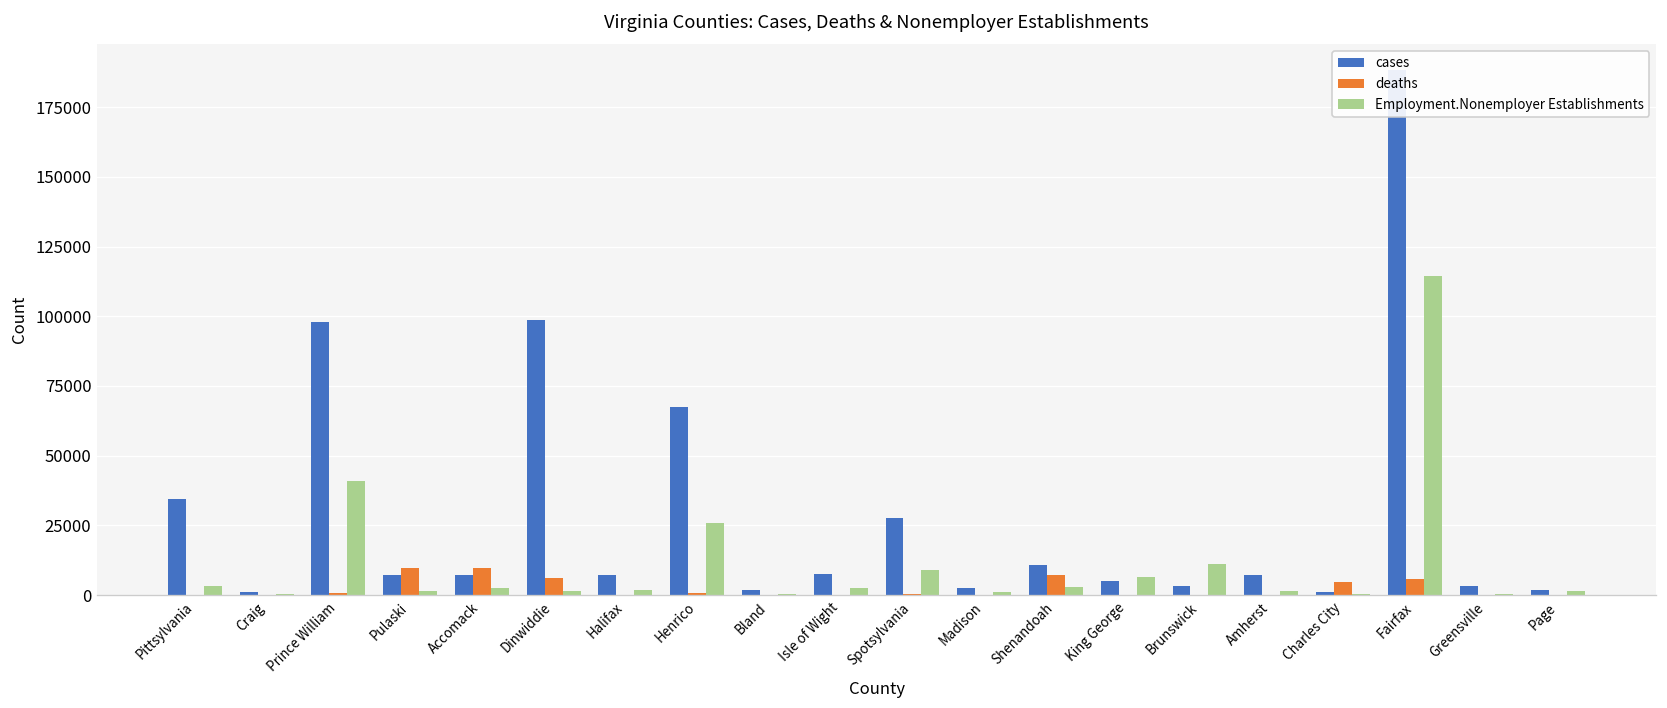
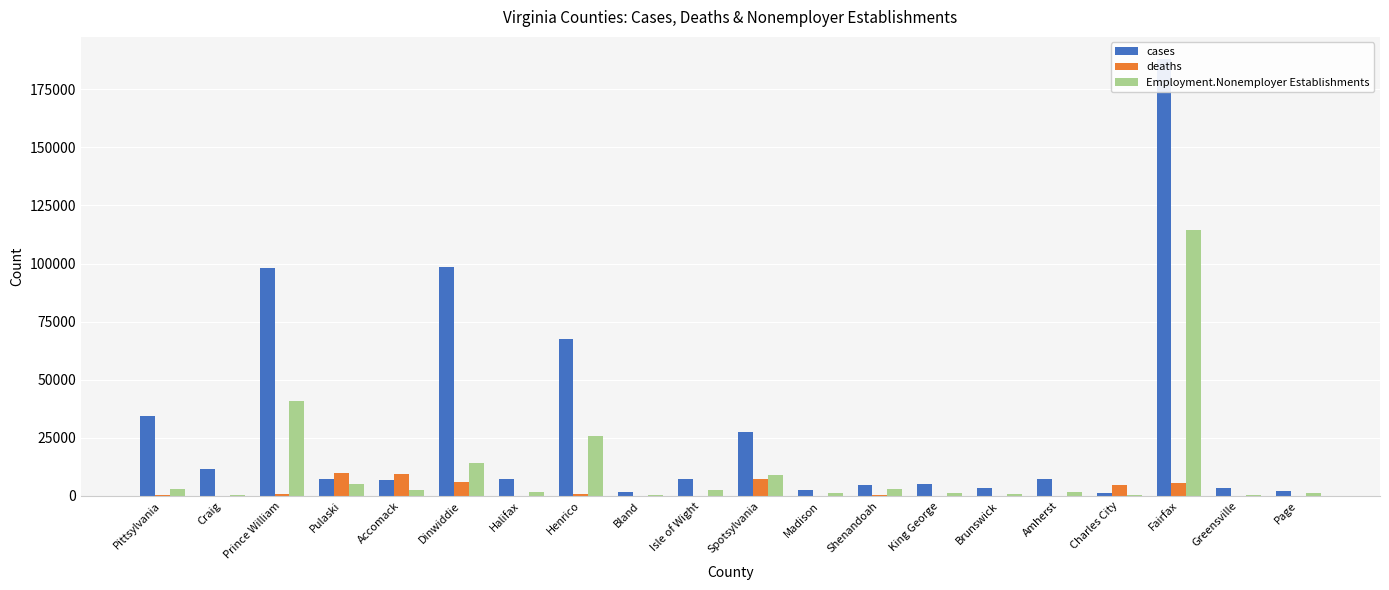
cases, Craig: 1000 -> 12000
Employment.Nonemployer Establishments, Pulaski: 2000 -> 5000
Employment.Nonemployer Establishments, Dinwiddie: 1000 -> 14000
deaths, Spotsylvania: 0 -> 7000
cases, Shenandoah: 11000 -> 5000
deaths, Shenandoah: 7000 -> 0
Employment.Nonemployer Establishments, King George: 7000 -> 1000
Employment.Nonemployer Establishments, Brunswick: 11000 -> 1000
